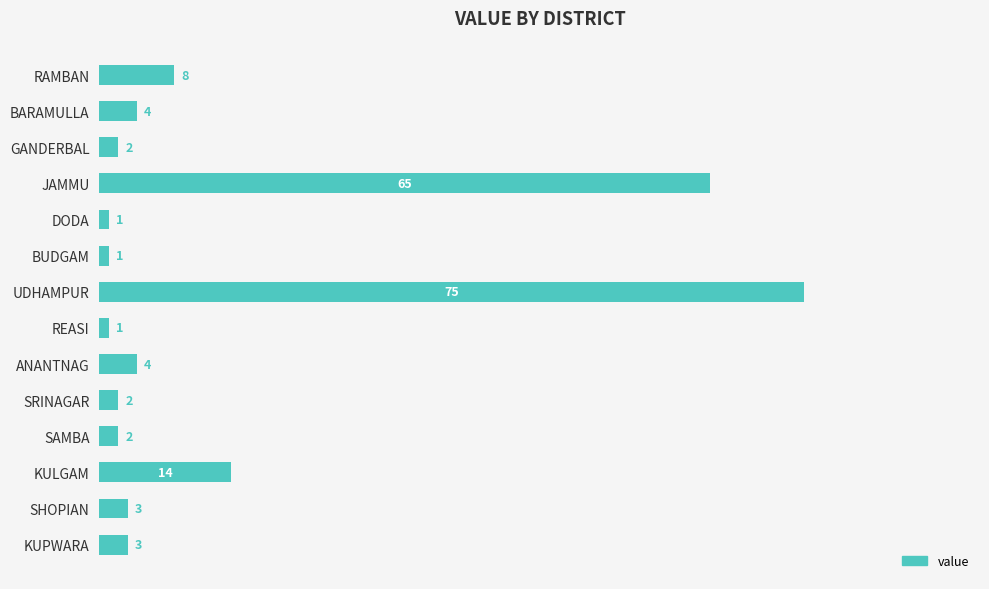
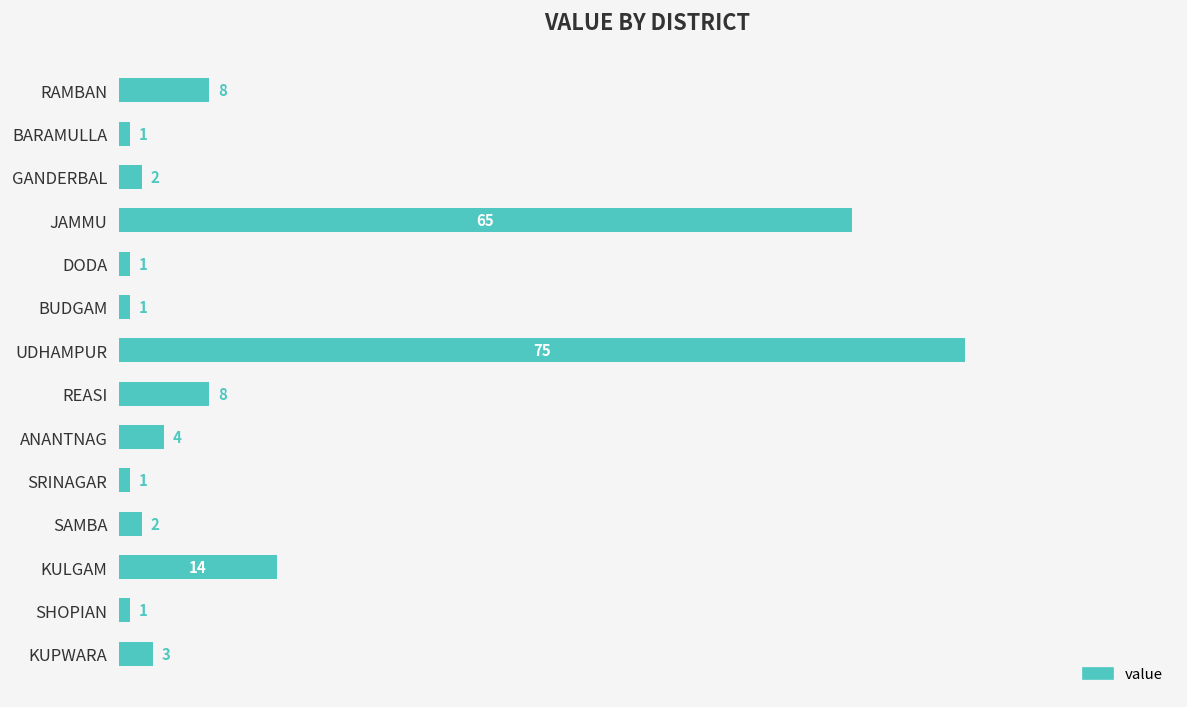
BARAMULLA: 4 -> 1
REASI: 1 -> 8
SRINAGAR: 2 -> 1
SHOPIAN: 3 -> 1
